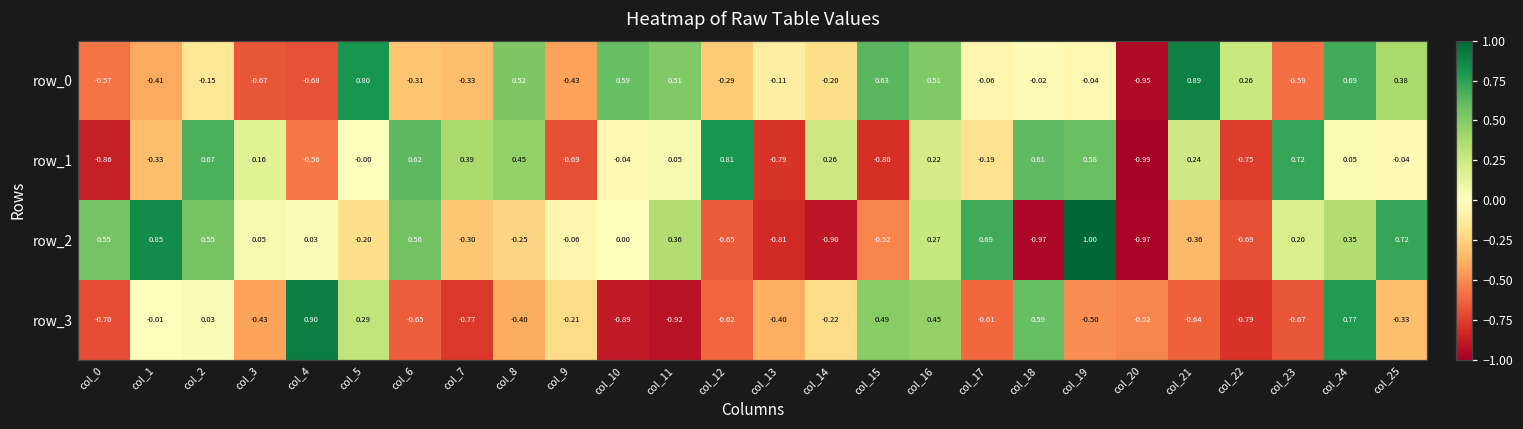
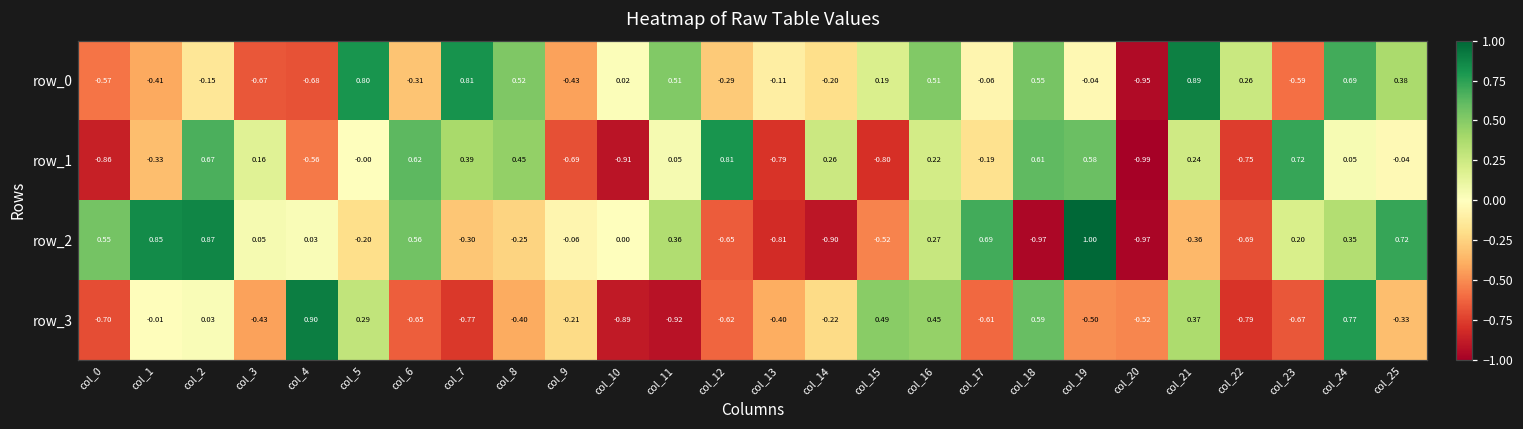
row_0, col_7: -0.33 -> 0.81
row_0, col_10: 0.59 -> 0.02
row_0, col_15: 0.63 -> 0.19
row_0, col_18: -0.02 -> 0.55
row_1, col_10: -0.04 -> -0.91
row_2, col_2: 0.55 -> 0.87
row_3, col_21: -0.64 -> 0.37
